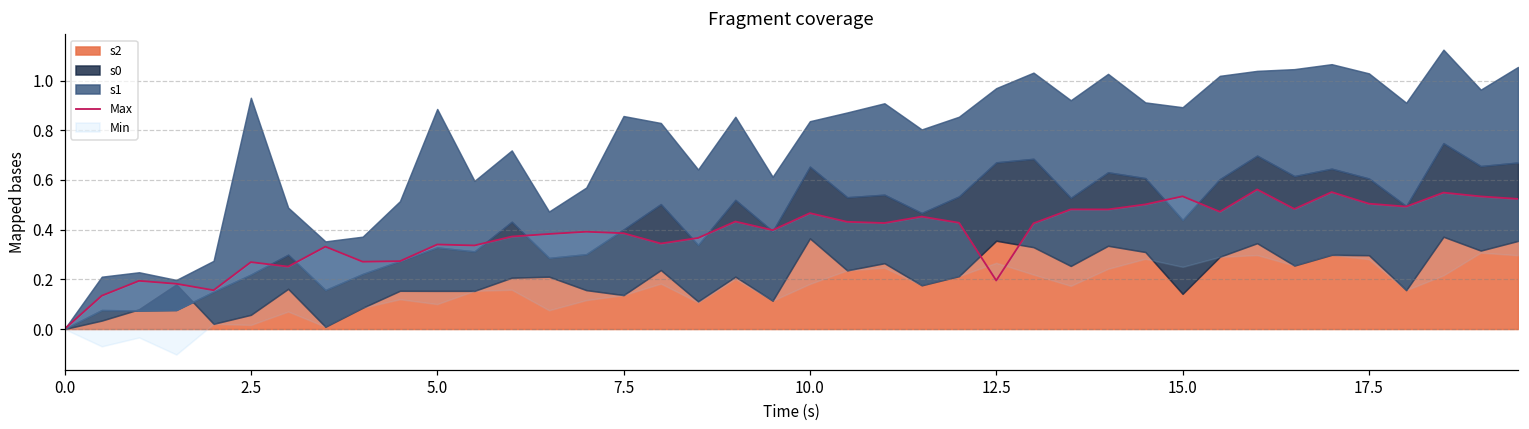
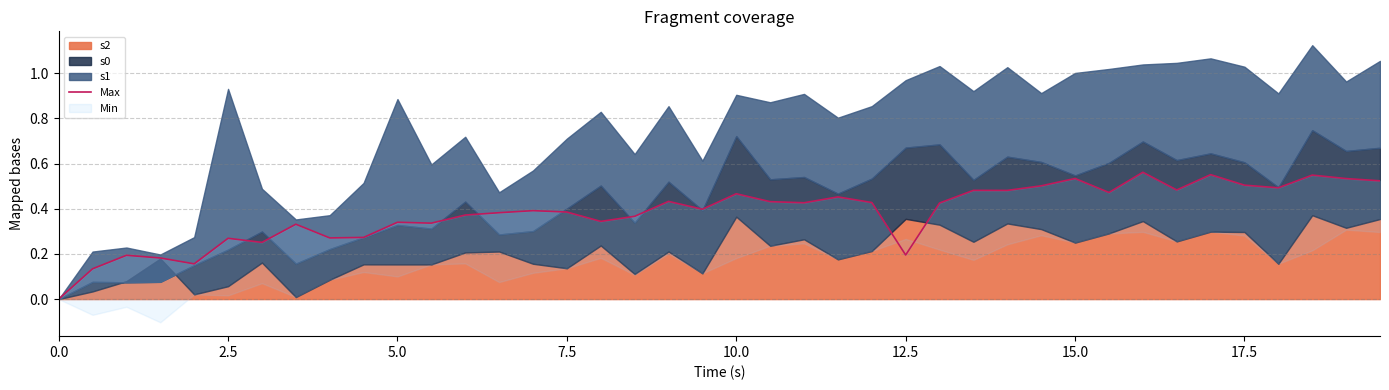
s1, 7.5: 0.46 -> 0.31
s0, 10.0: 0.29 -> 0.36
s2, 15.0: 0.14 -> 0.25
